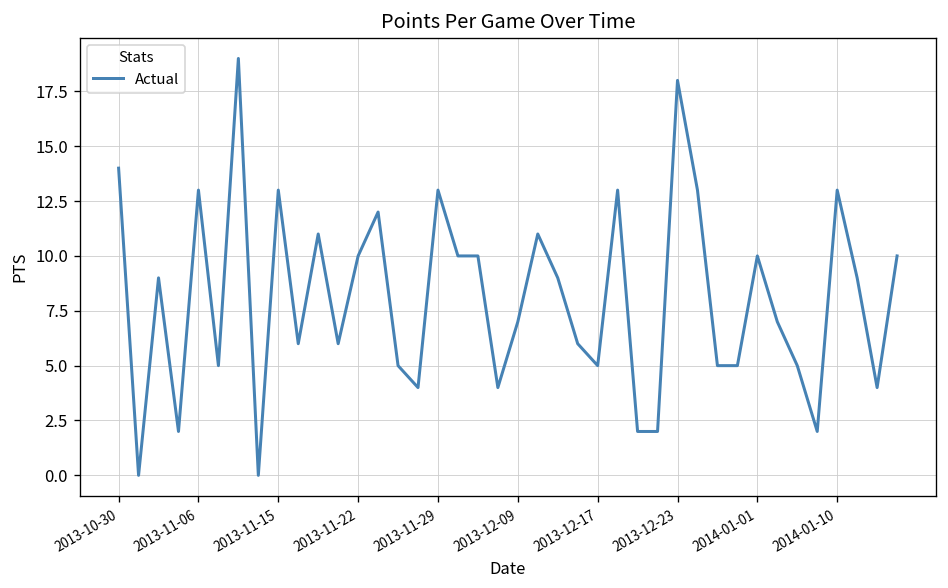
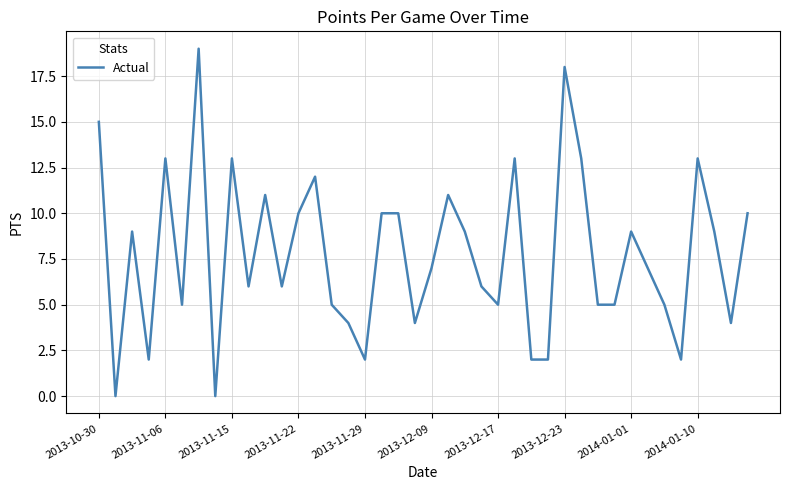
2013-10-30: 14 -> 15
2013-11-29: 13 -> 2
2014-01-01: 10 -> 9
